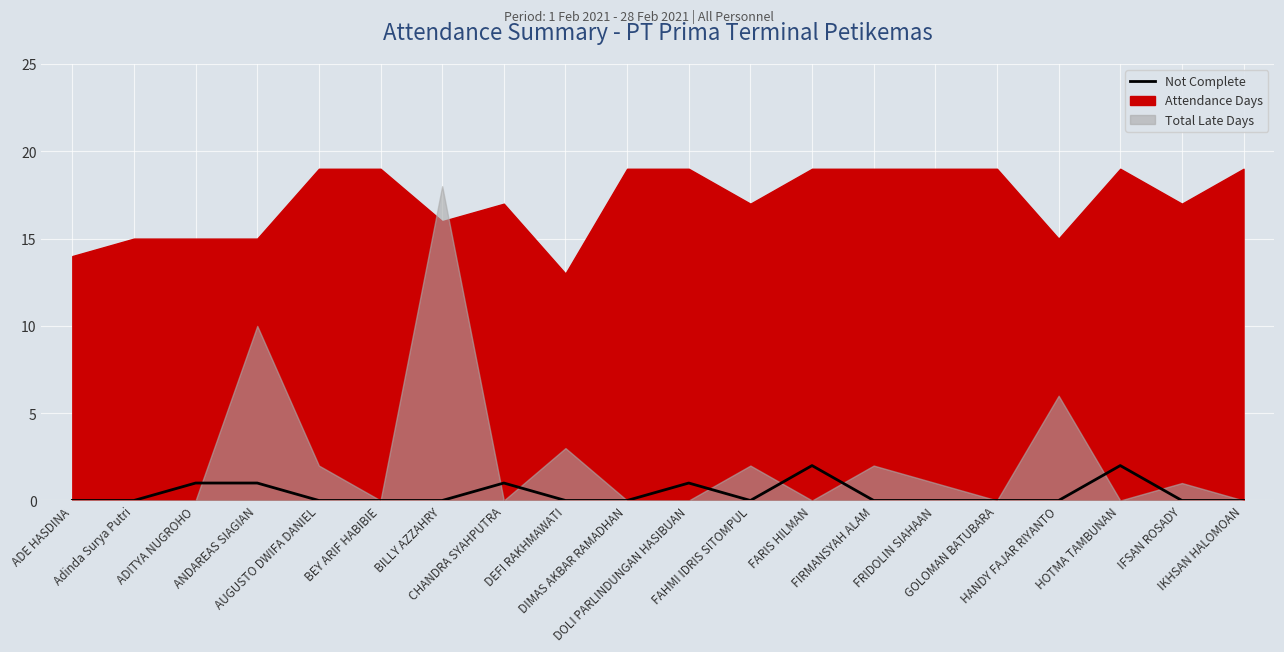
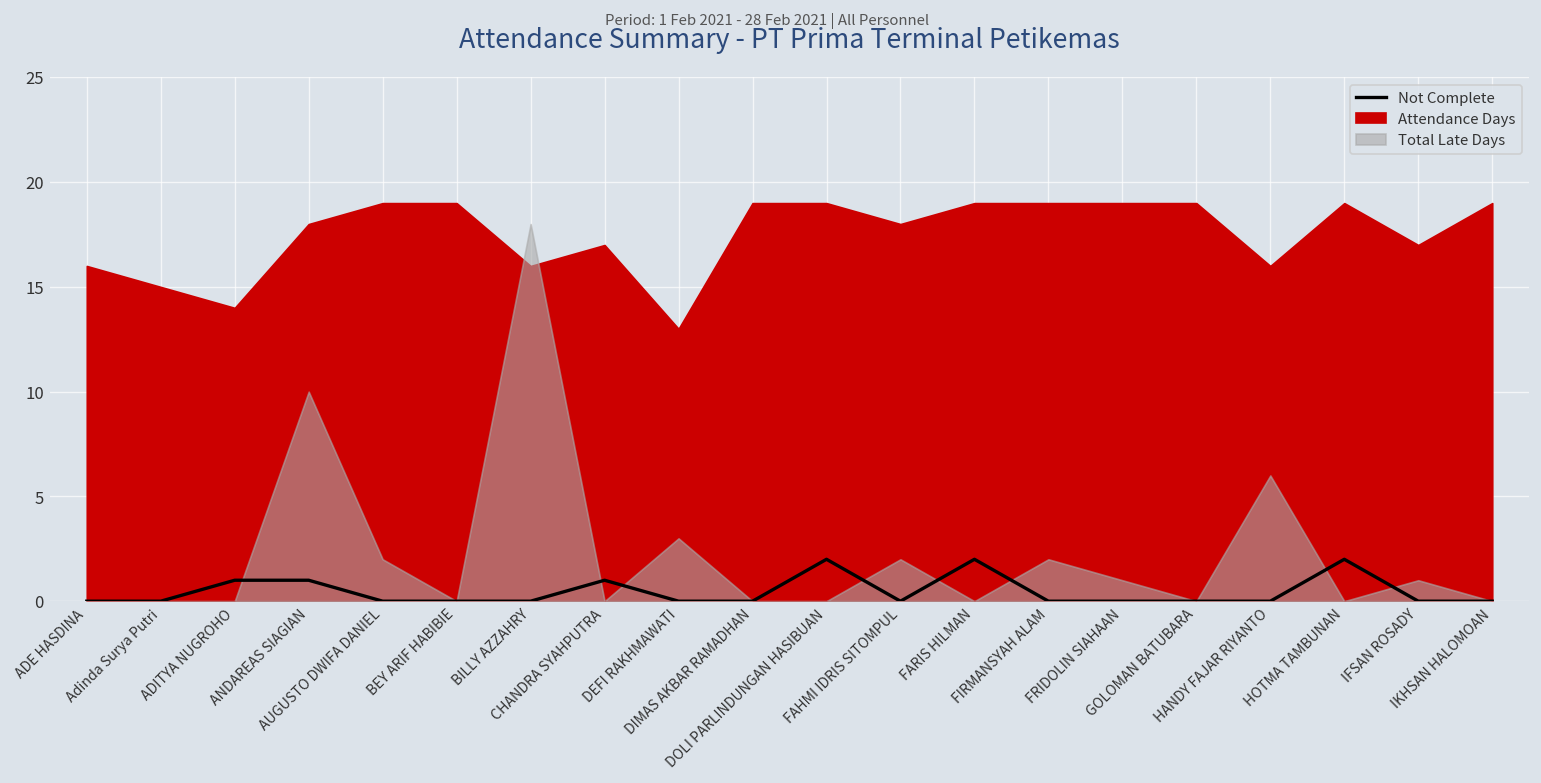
Attendance Days, ADE HASDINA: 14 -> 16
Attendance Days, ADITYA NUGROHO: 15 -> 14
Attendance Days, ANDAREAS SIAGIAN: 15 -> 18
Not Complete, DOLI PARLINDUNGAN HASIBUAN: 1 -> 2
Attendance Days, FAHMI IDRIS SITOMPUL: 17 -> 18
Attendance Days, HANDY FAJAR RIYANTO: 15 -> 16
